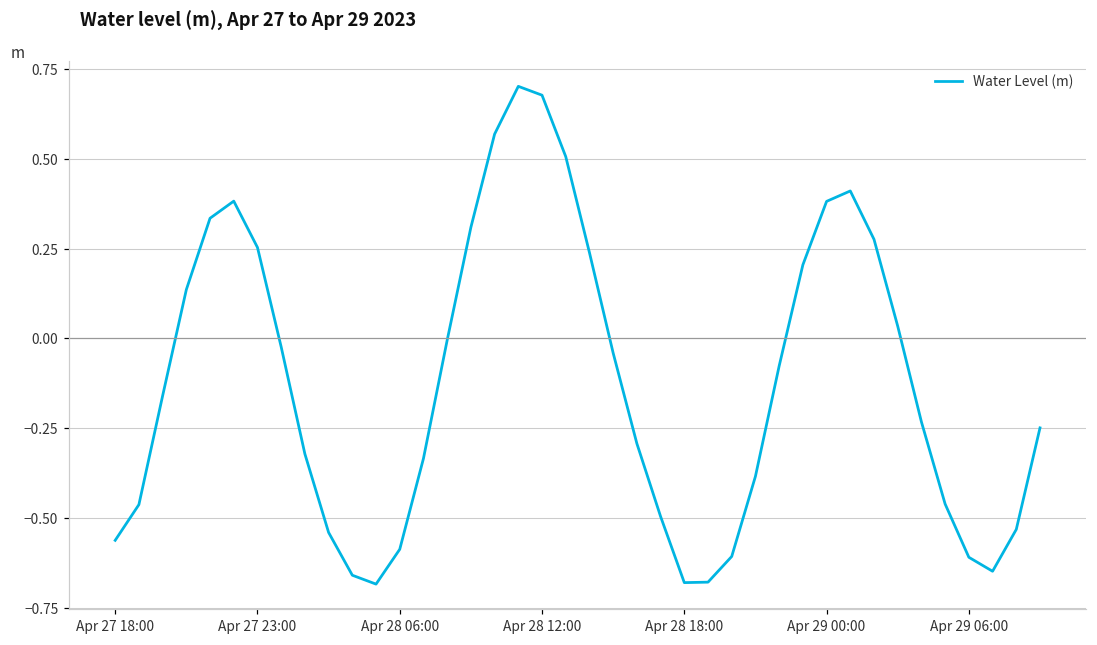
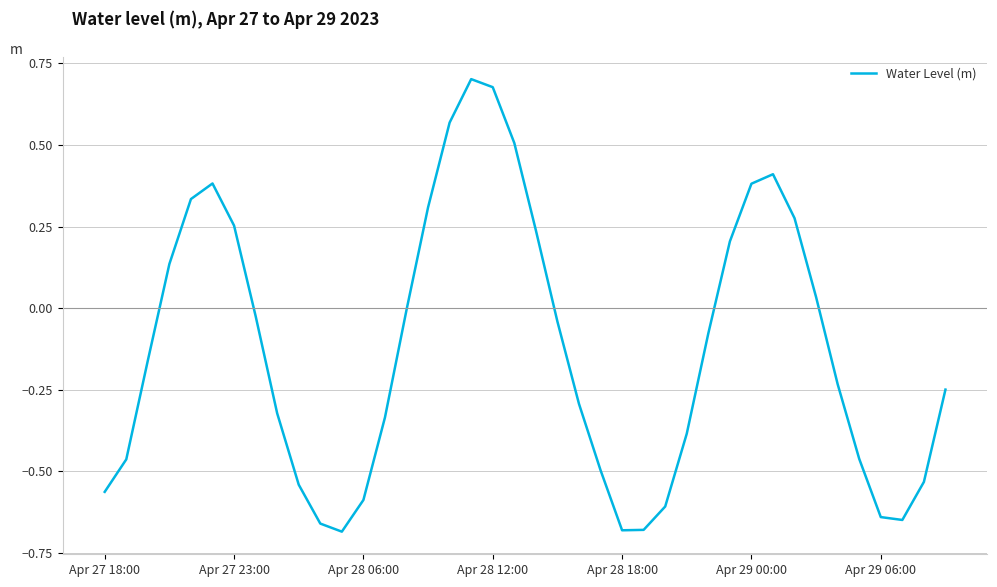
Apr 29 06:00: -0.61 -> -0.64
